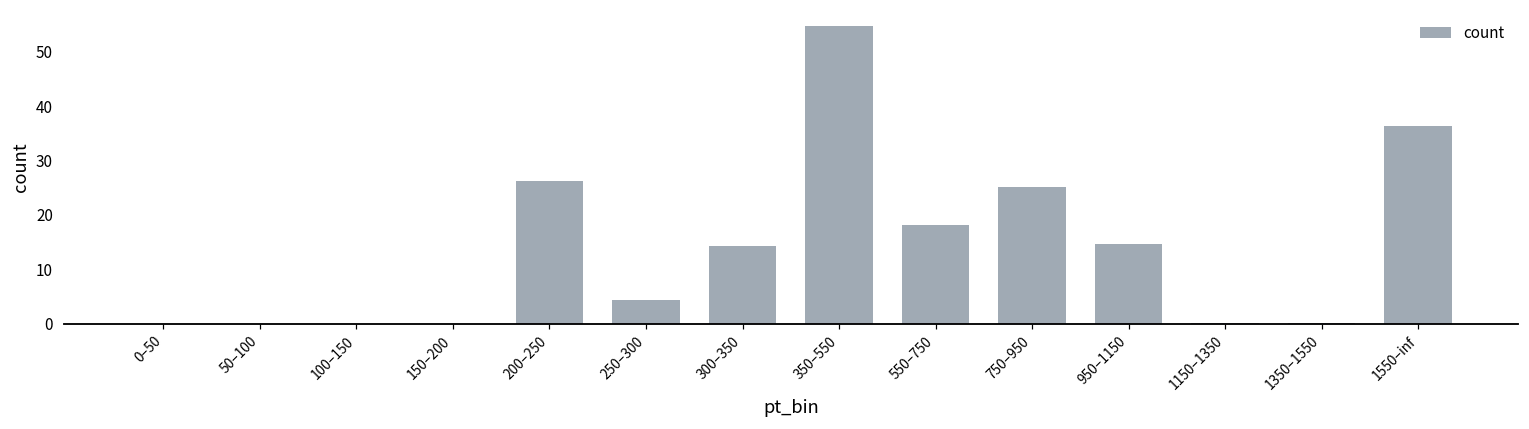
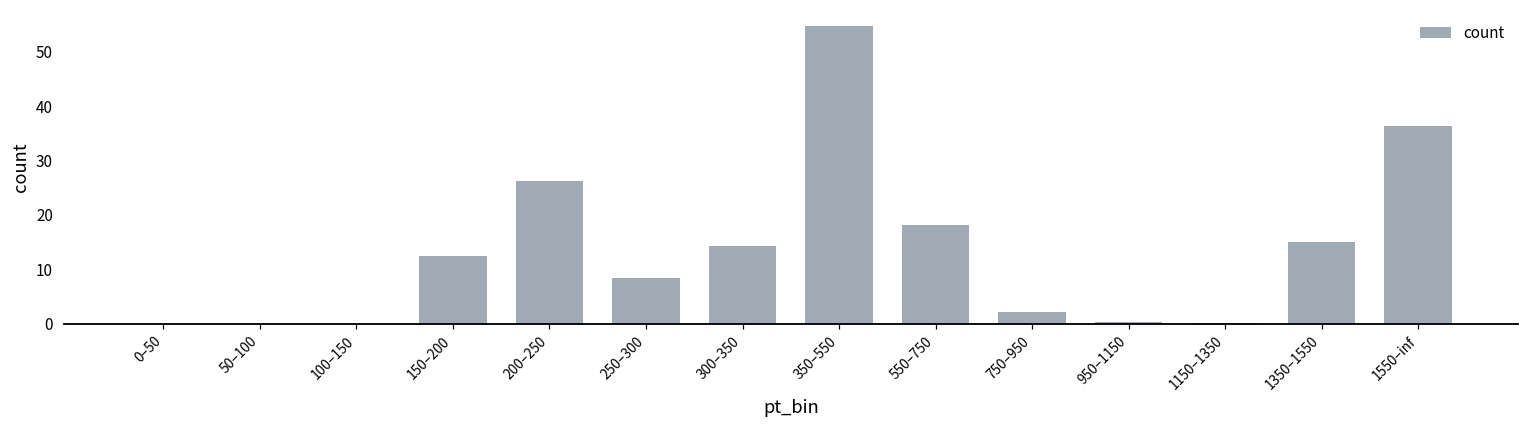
150–200: 0 -> 12
250–300: 4 -> 8
750–950: 25 -> 2
950–1150: 15 -> 0
1350–1550: 0 -> 15
